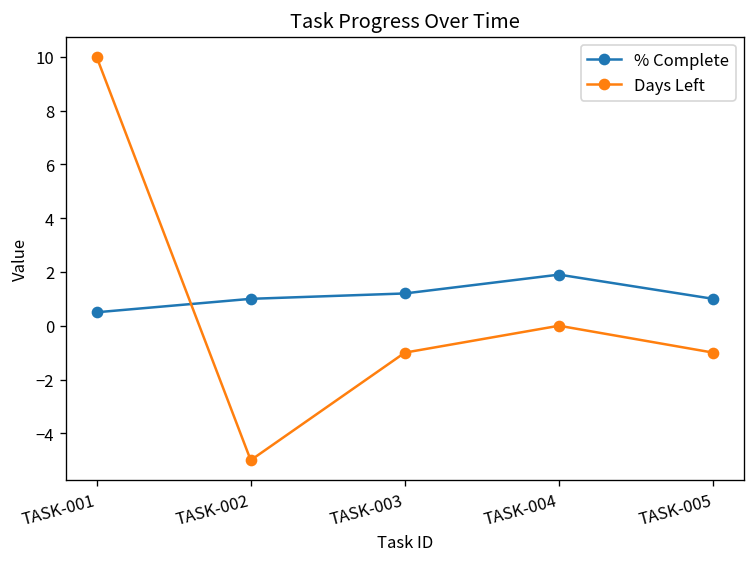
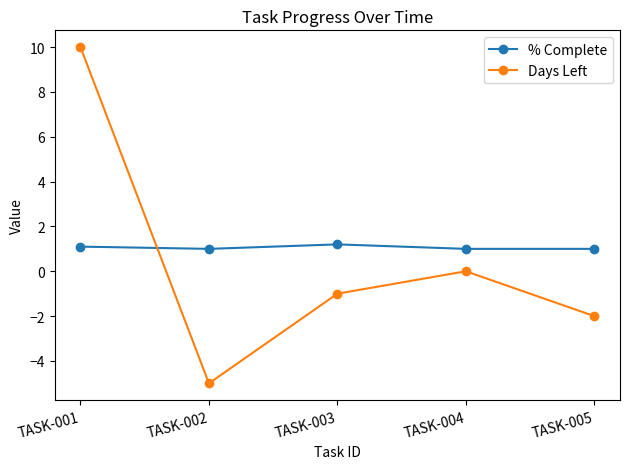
% Complete, TASK-001: 0.5 -> 1.1
% Complete, TASK-004: 1.9 -> 1.0
Days Left, TASK-005: -1 -> -2
